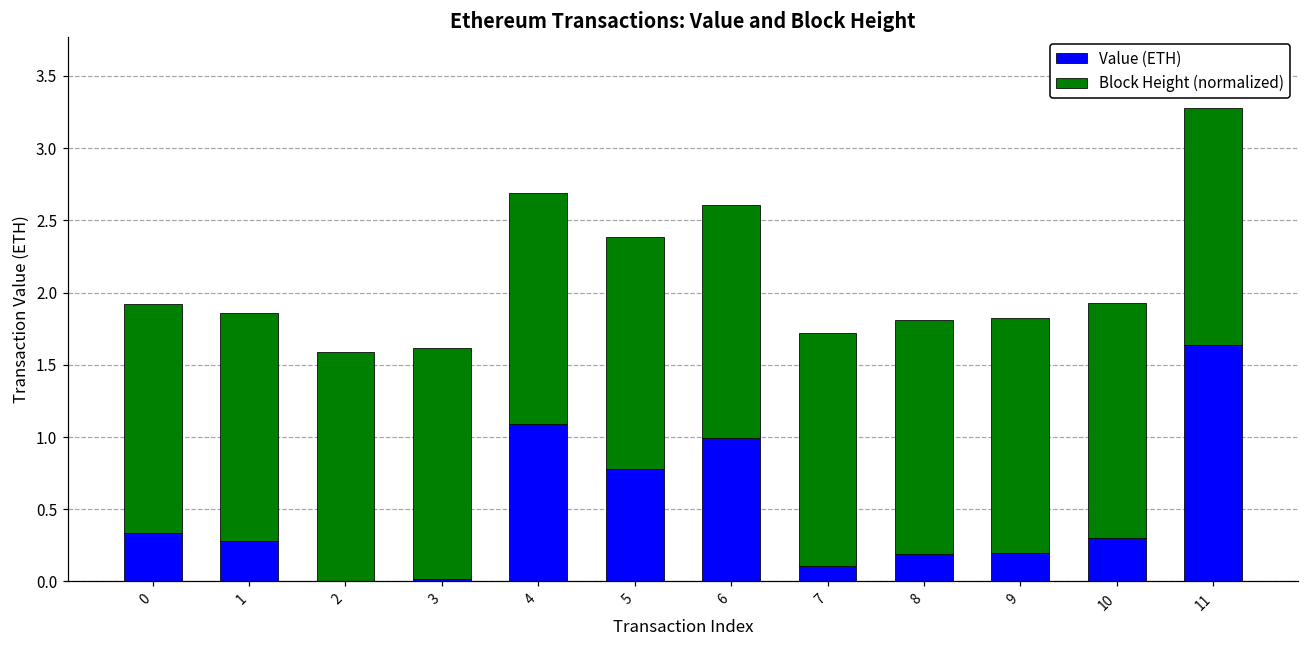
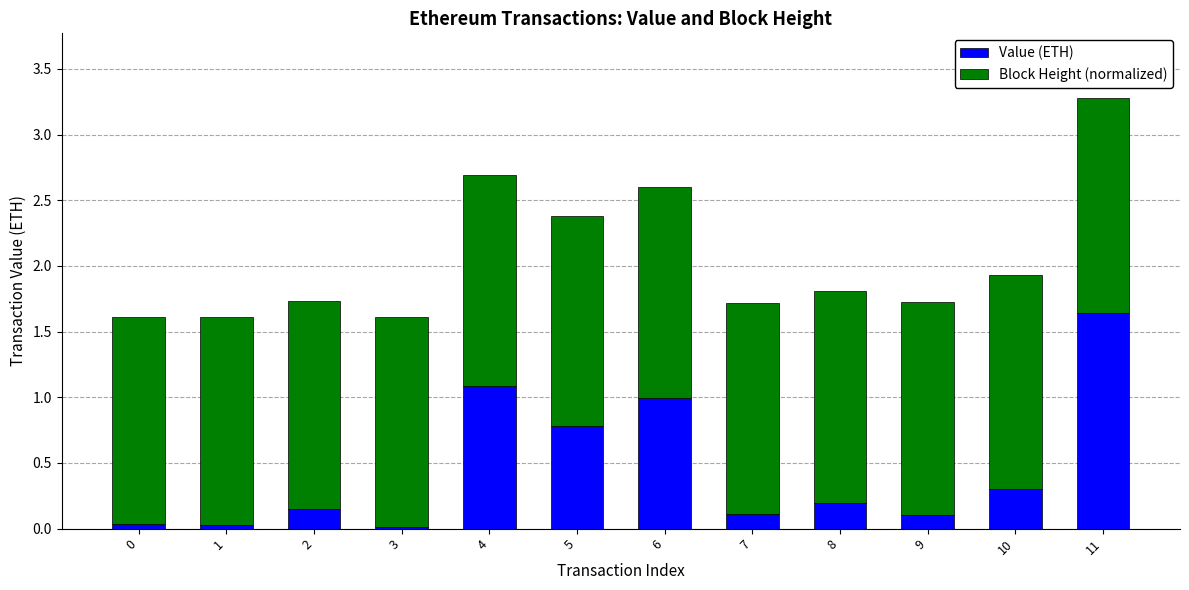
Value (ETH), 0: 0.34 -> 0.03
Value (ETH), 1: 0.28 -> 0.03
Value (ETH), 2: 0.01 -> 0.15
Value (ETH), 9: 0.2 -> 0.1
